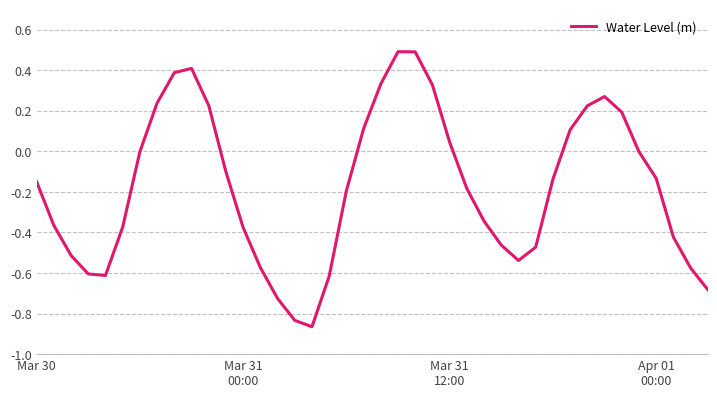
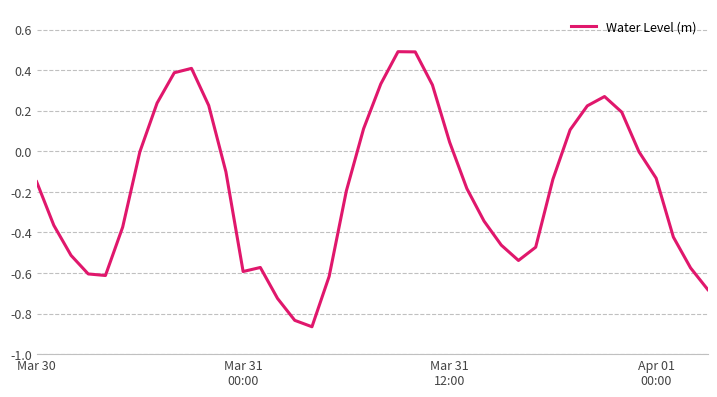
Mar 31 00:00: -0.38 -> -0.59
